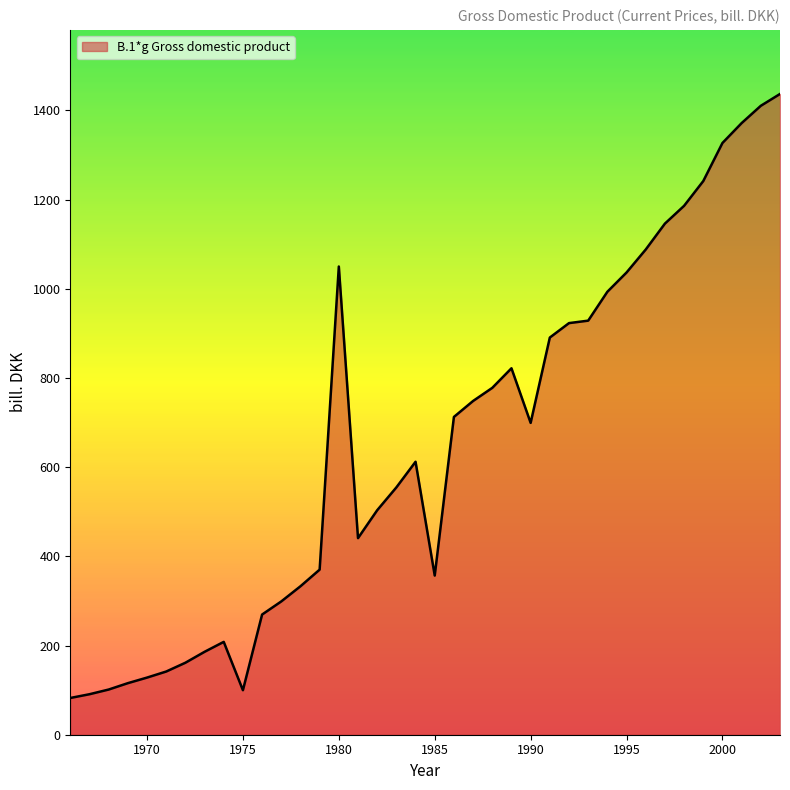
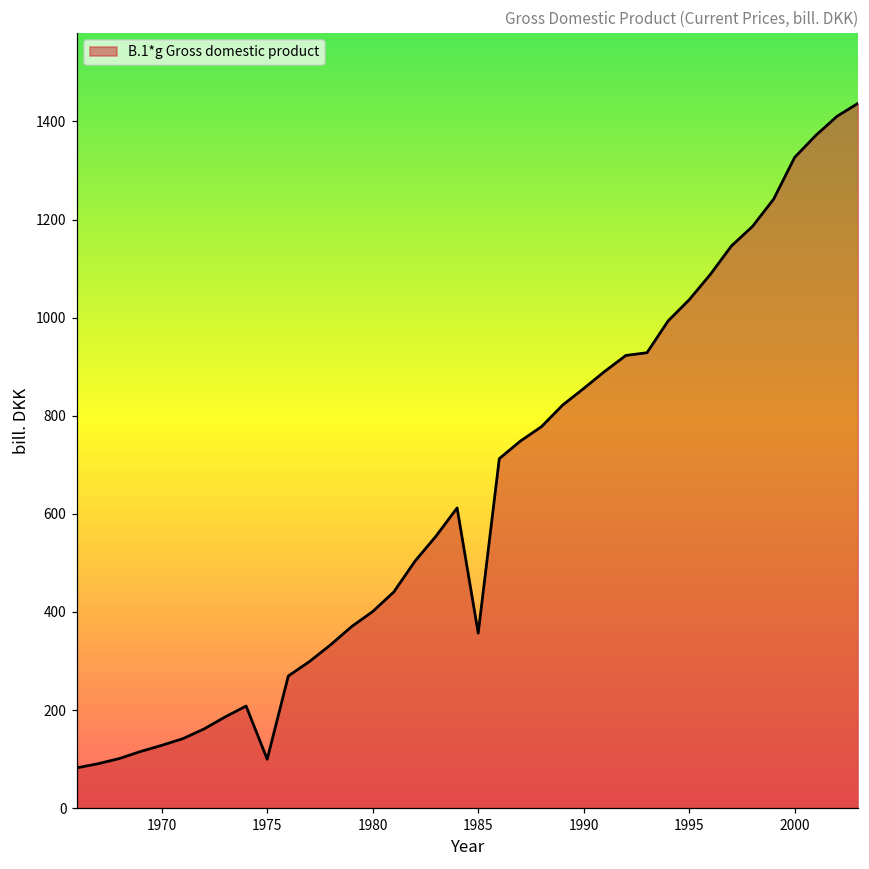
1980: 1050 -> 400
1990: 700 -> 860
